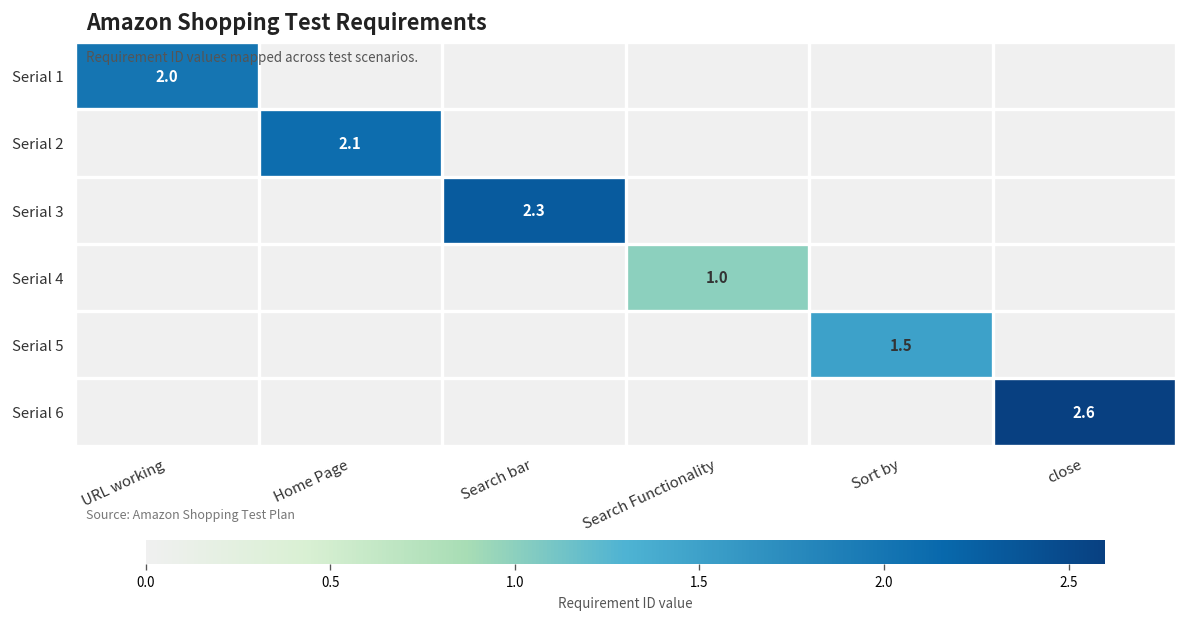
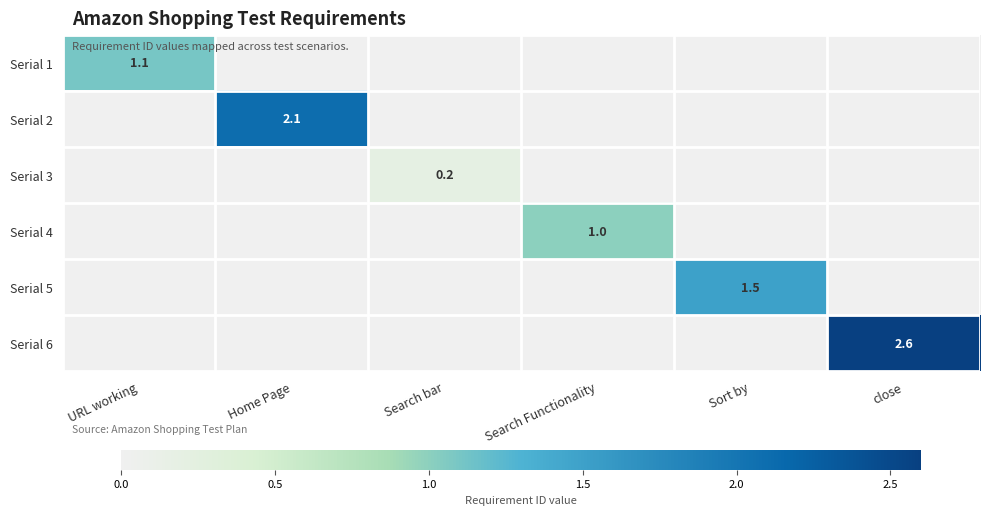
Serial 1, URL working: 2.0 -> 1.1
Serial 3, Search bar: 2.3 -> 0.2
